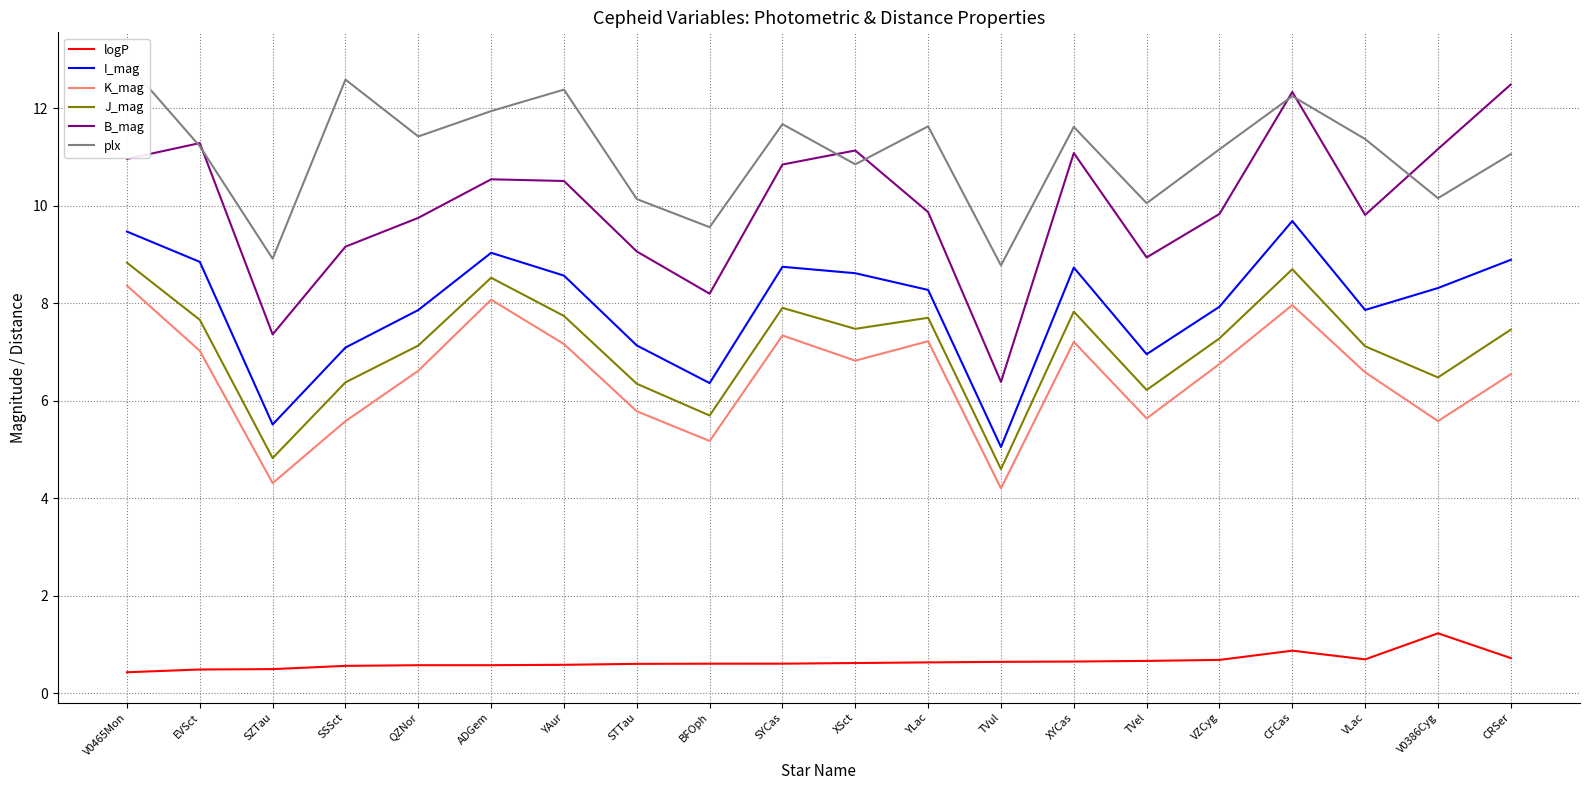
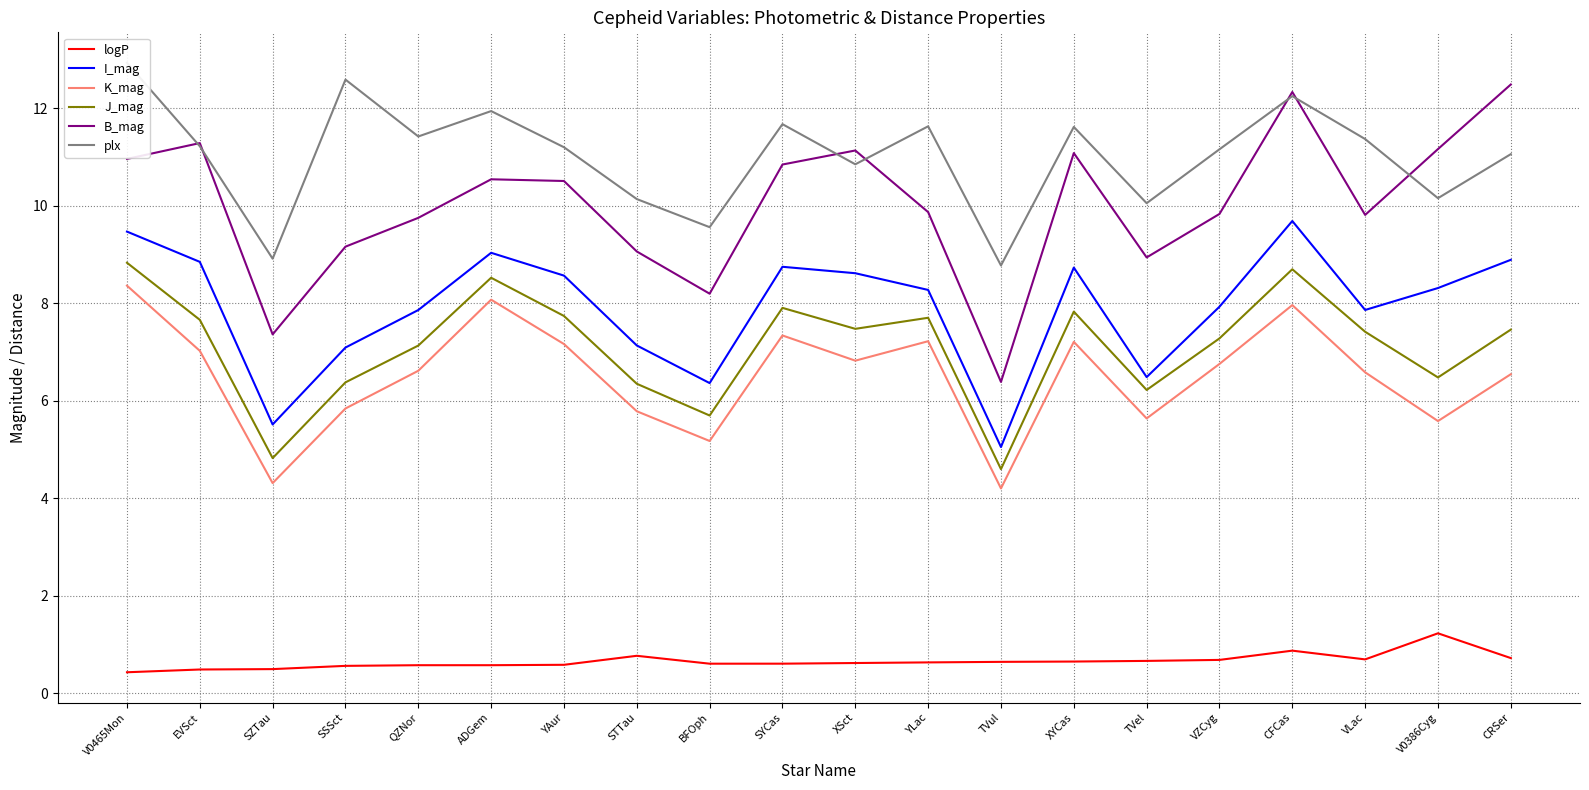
K_mag, SSSct: 5.6 -> 5.8
plx, YAur: 12.4 -> 11.2
logP, STTau: 0.6 -> 0.8
I_mag, TVel: 7.0 -> 6.5
J_mag, VLac: 7.1 -> 7.4
